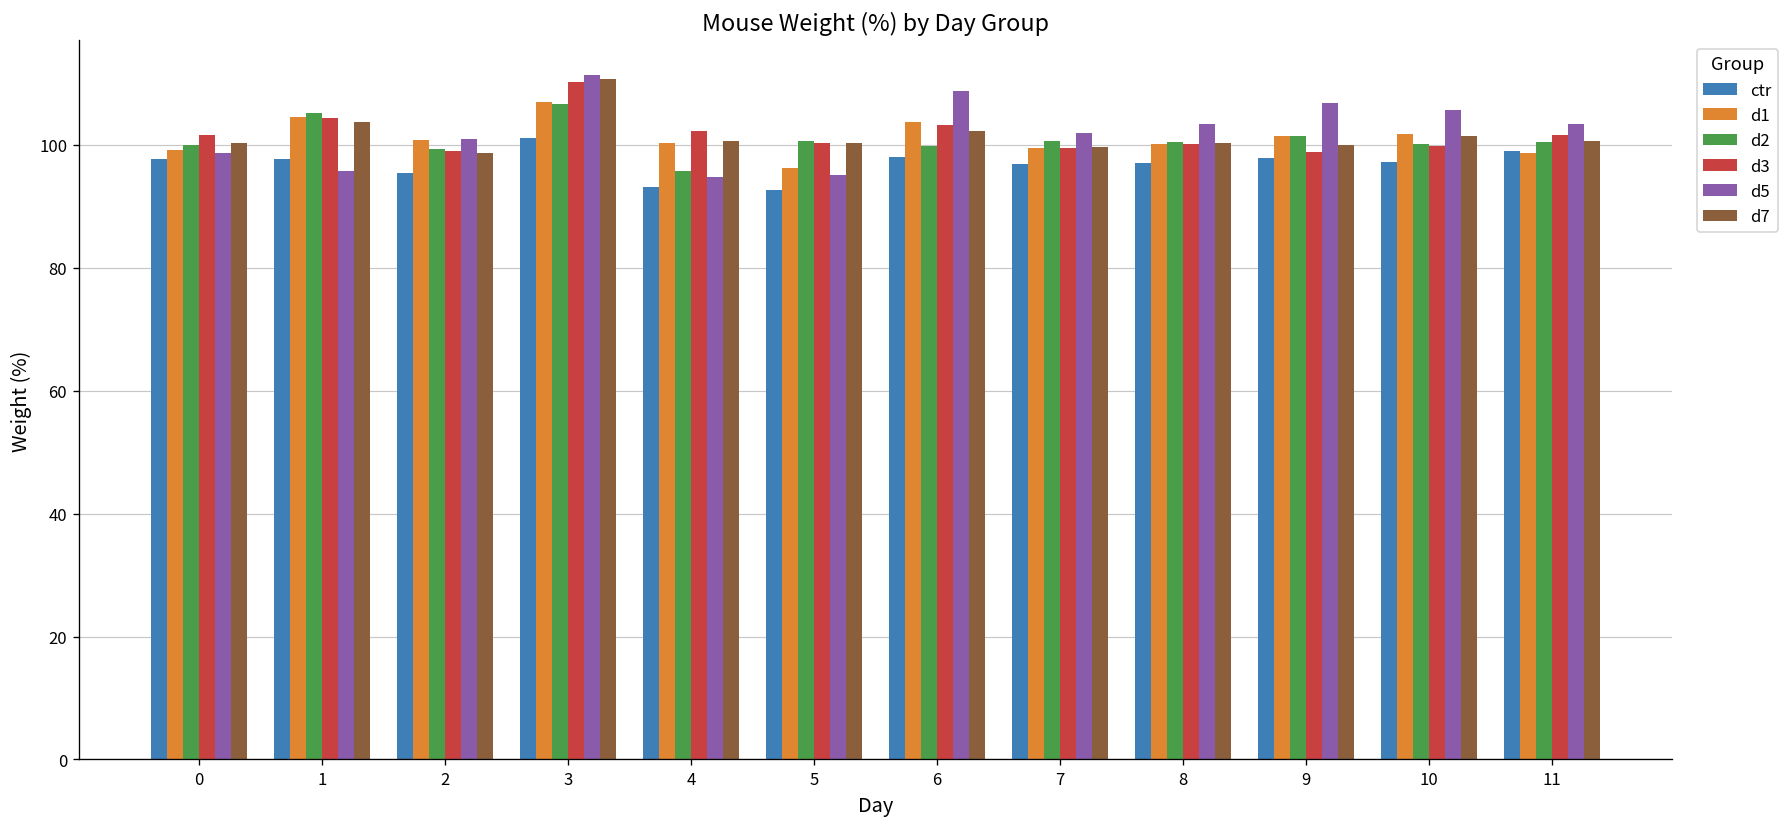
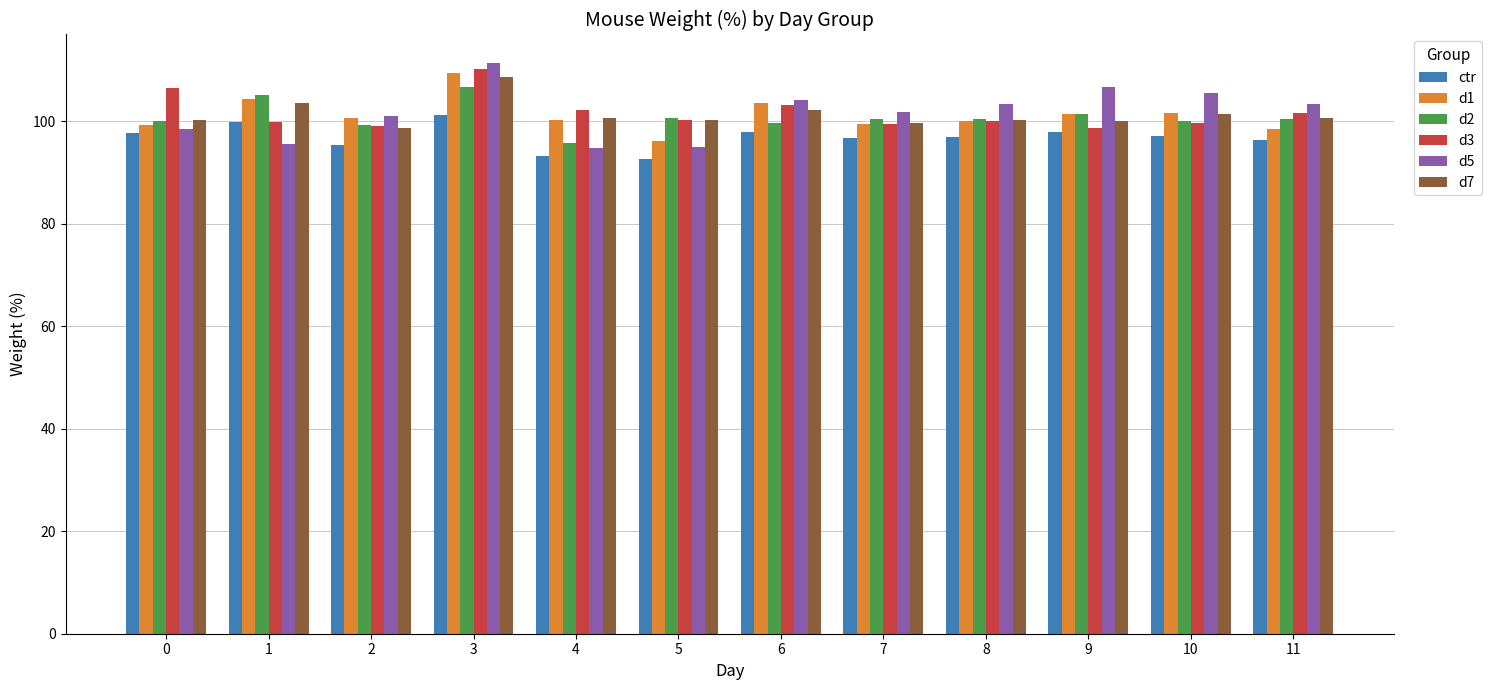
d3, 0: 102 -> 106
ctr, 1: 98 -> 100
d3, 1: 104 -> 100
d1, 3: 107 -> 109
d7, 3: 111 -> 109
d5, 6: 109 -> 104
ctr, 11: 99 -> 96
